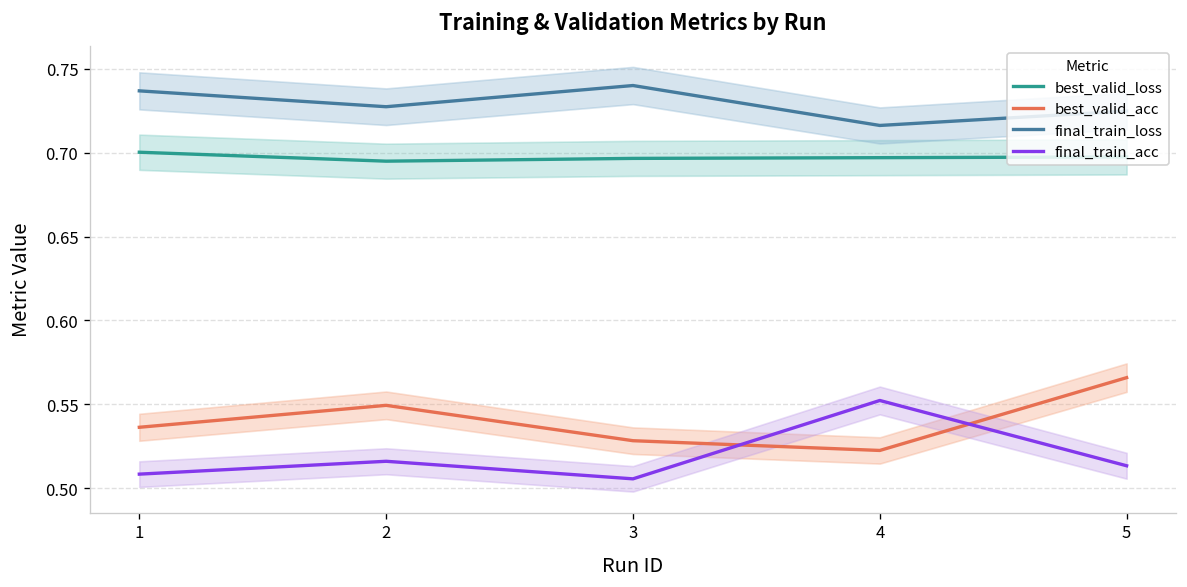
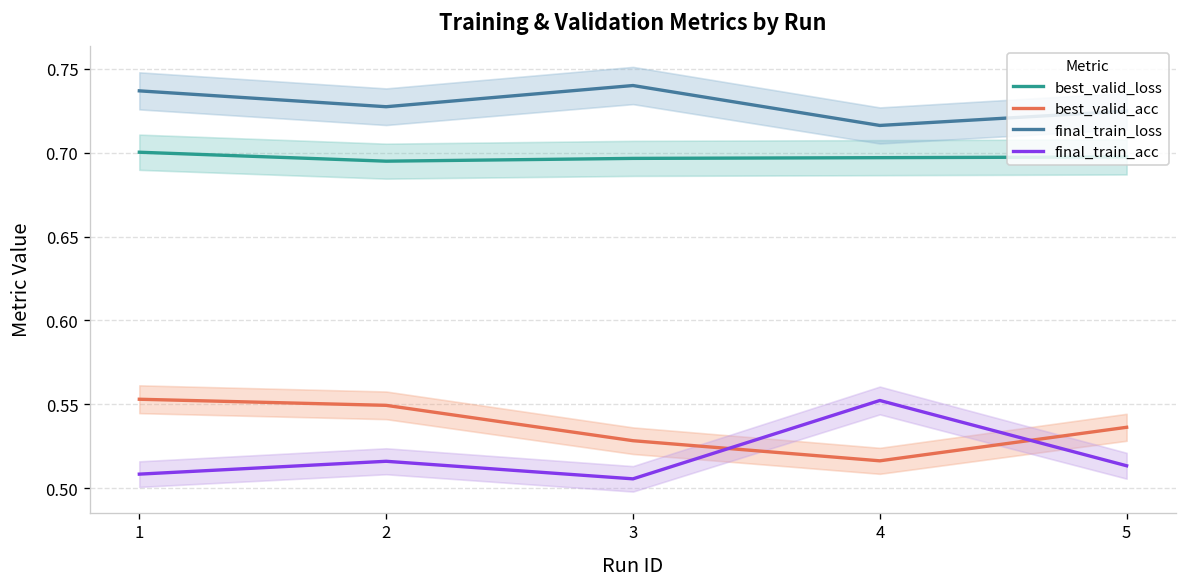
best_valid_acc, 1: 0.536 -> 0.553
best_valid_acc, 4: 0.523 -> 0.516
best_valid_acc, 5: 0.566 -> 0.536
